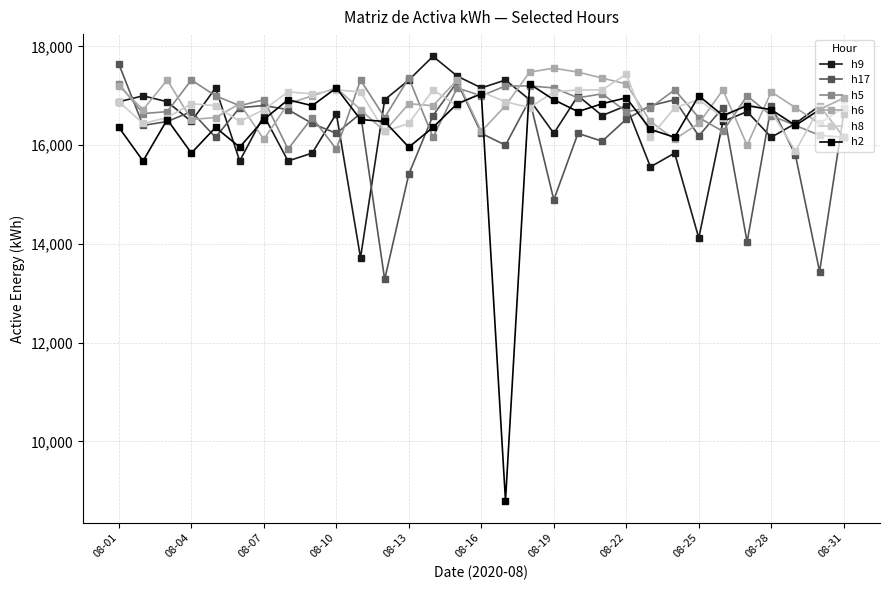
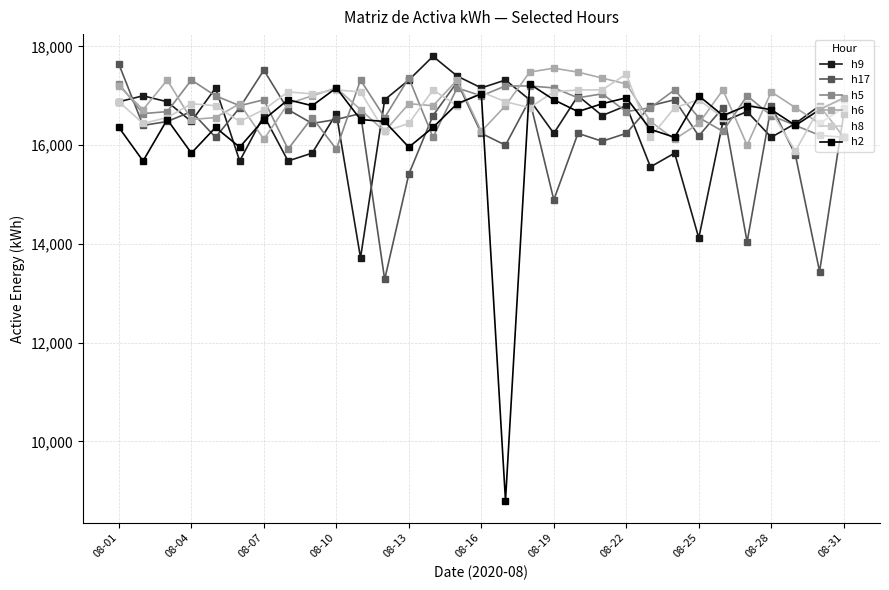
h17, 08-07: 16,800 -> 17,500
h17, 08-10: 16,200 -> 16,500
h17, 08-22: 16,500 -> 16,200
